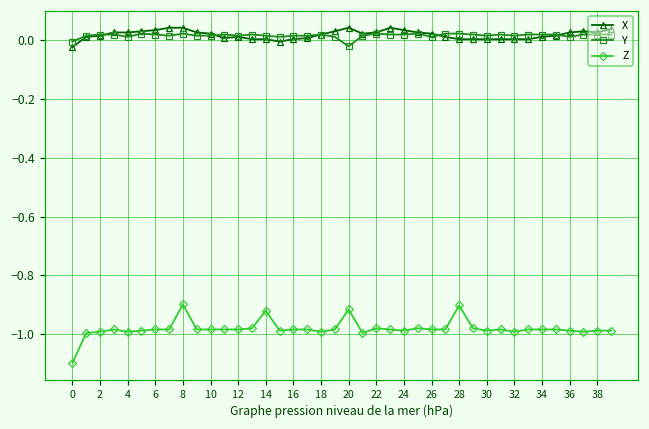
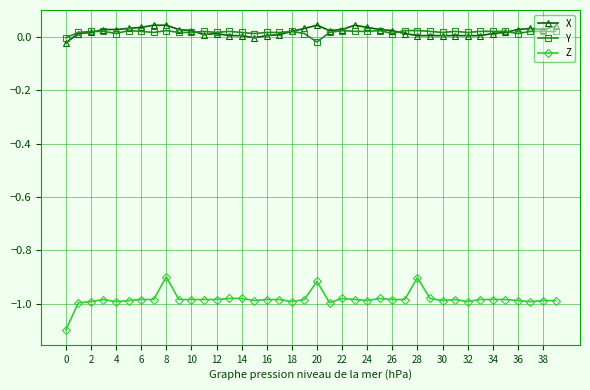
Z, 14: -0.92 -> -0.98
